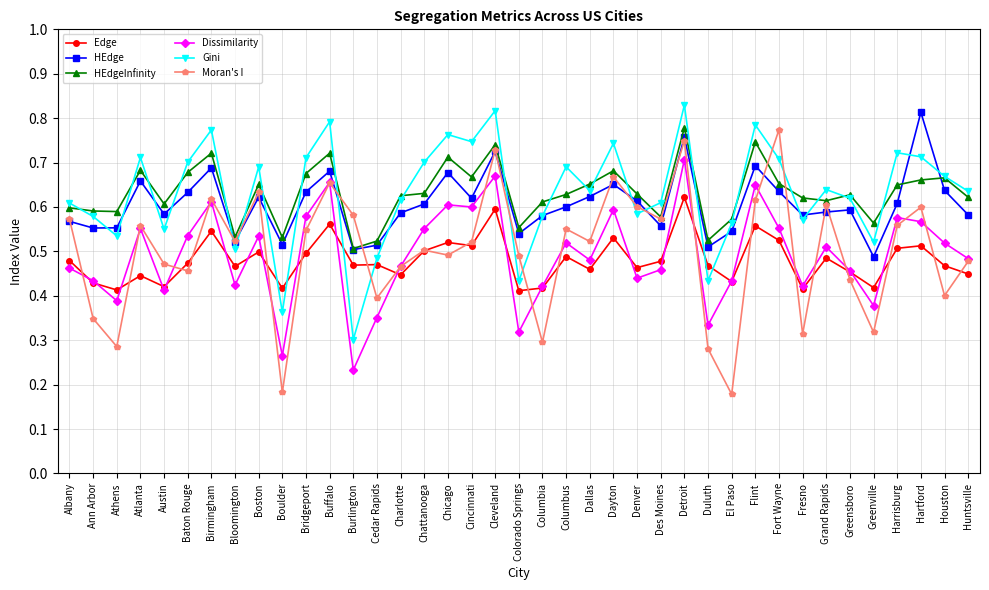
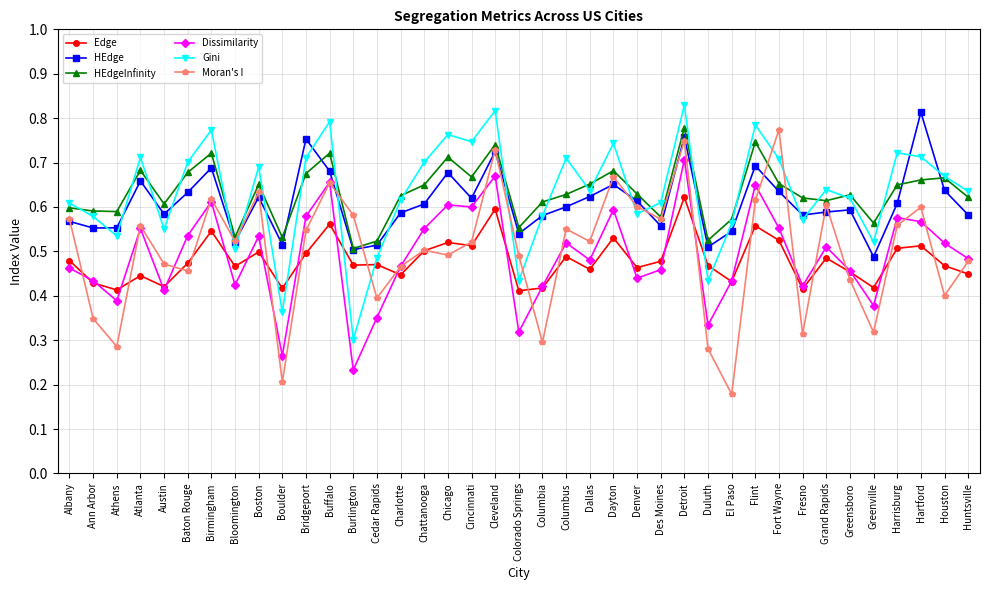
Moran's I, Boulder: 0.18 -> 0.21
HEdge, Bridgeport: 0.63 -> 0.75
HEdgeInfinity, Chattanooga: 0.63 -> 0.65
Gini, Columbus: 0.69 -> 0.71
